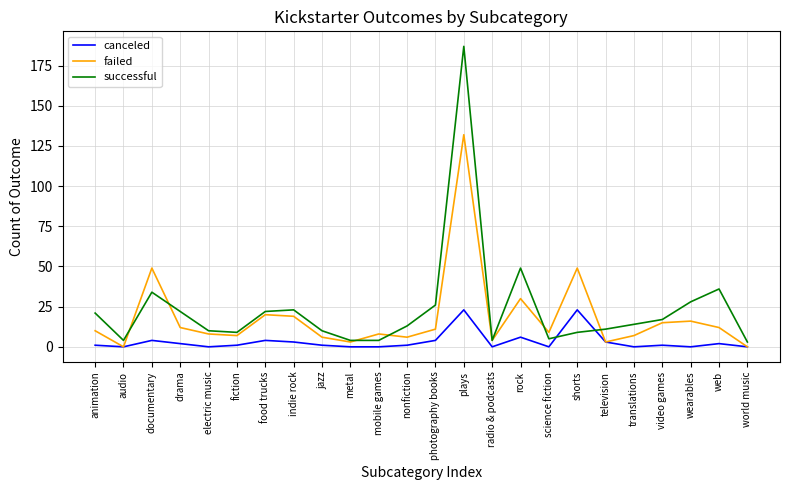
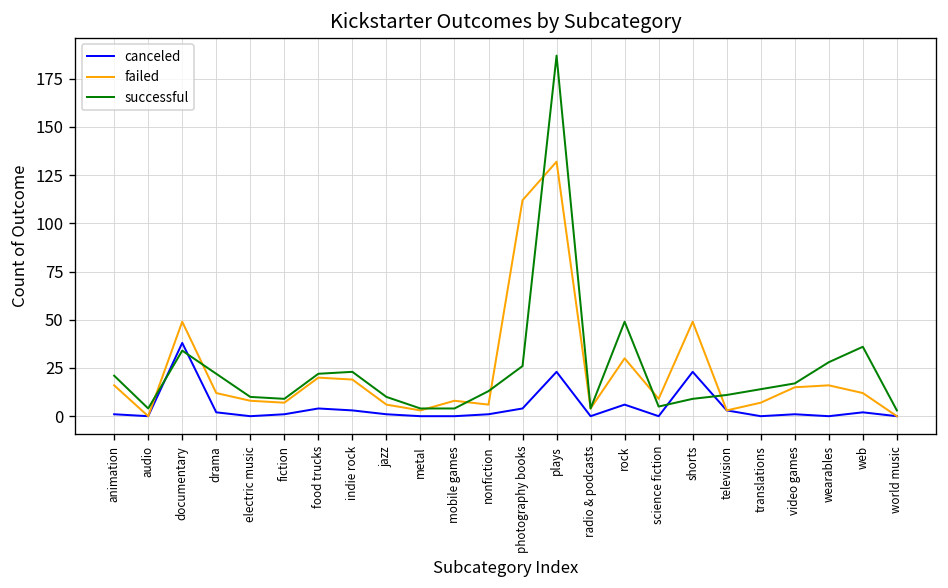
failed, animation: 10 -> 16
canceled, documentary: 4 -> 38
failed, photography books: 11 -> 112
